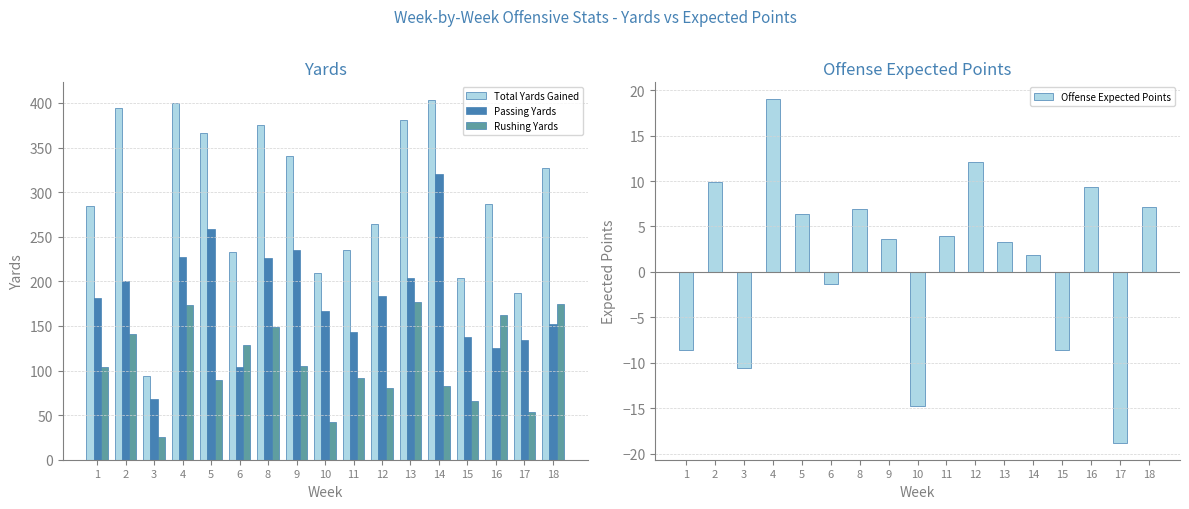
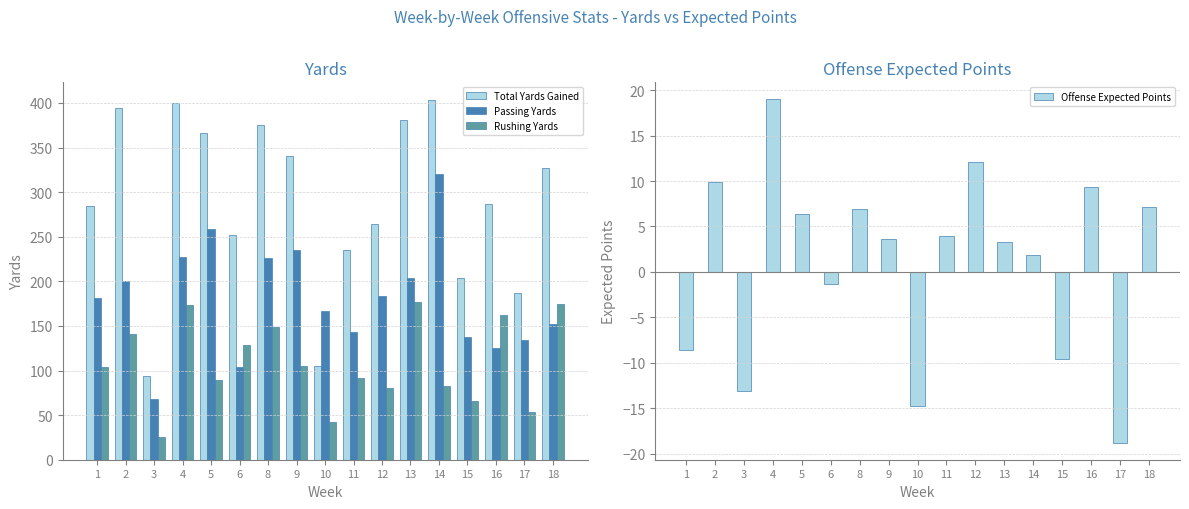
Yards, Total Yards Gained, 6: 230 -> 250
Yards, Total Yards Gained, 10: 210 -> 110
Offense Expected Points, 3: -11 -> -13
Offense Expected Points, 15: -9 -> -10
